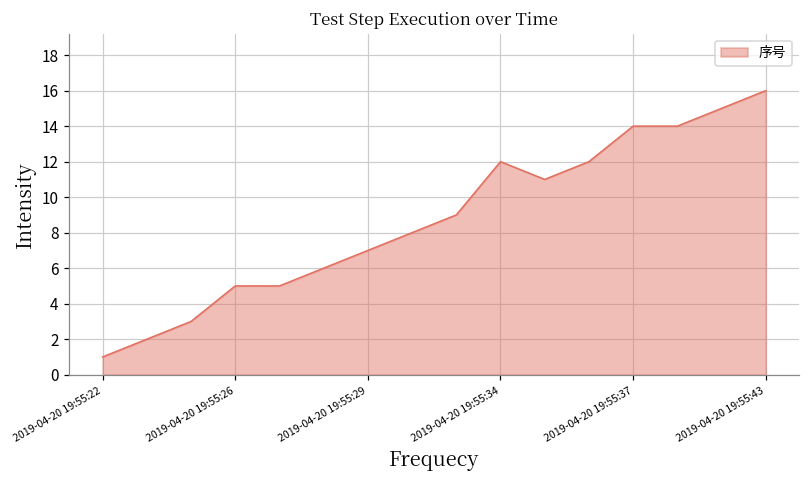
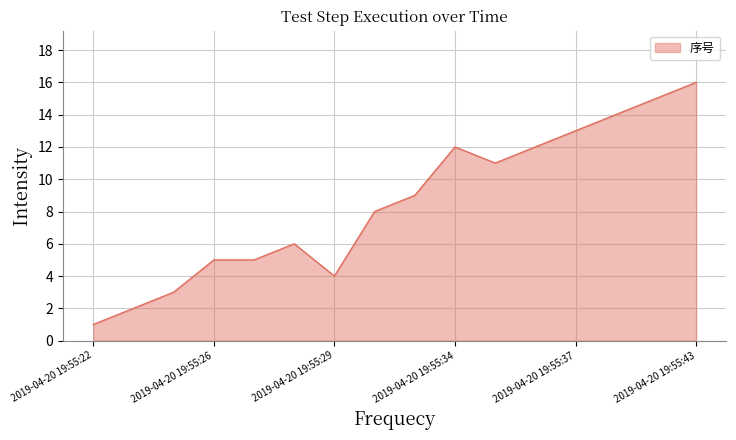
2019-04-20 19:55:29: 7 -> 4
2019-04-20 19:55:37: 14 -> 13
